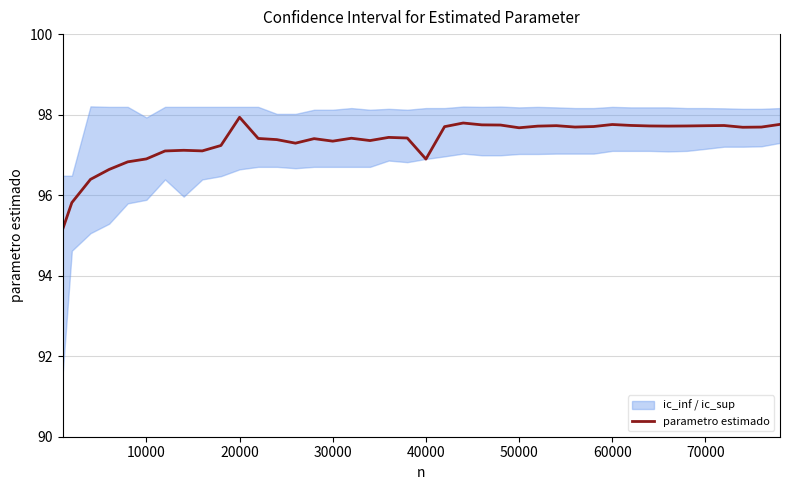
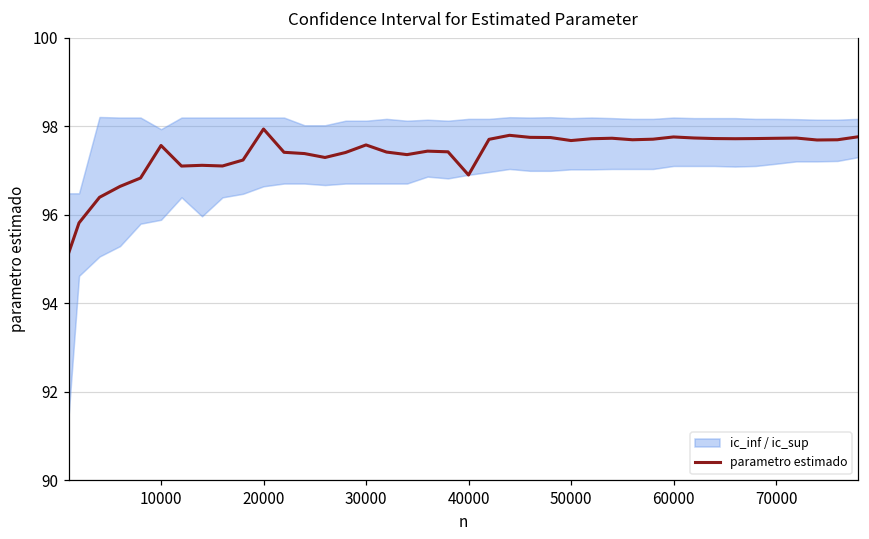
parametro estimado, 10000: 96.9 -> 97.6
parametro estimado, 30000: 97.3 -> 97.6
